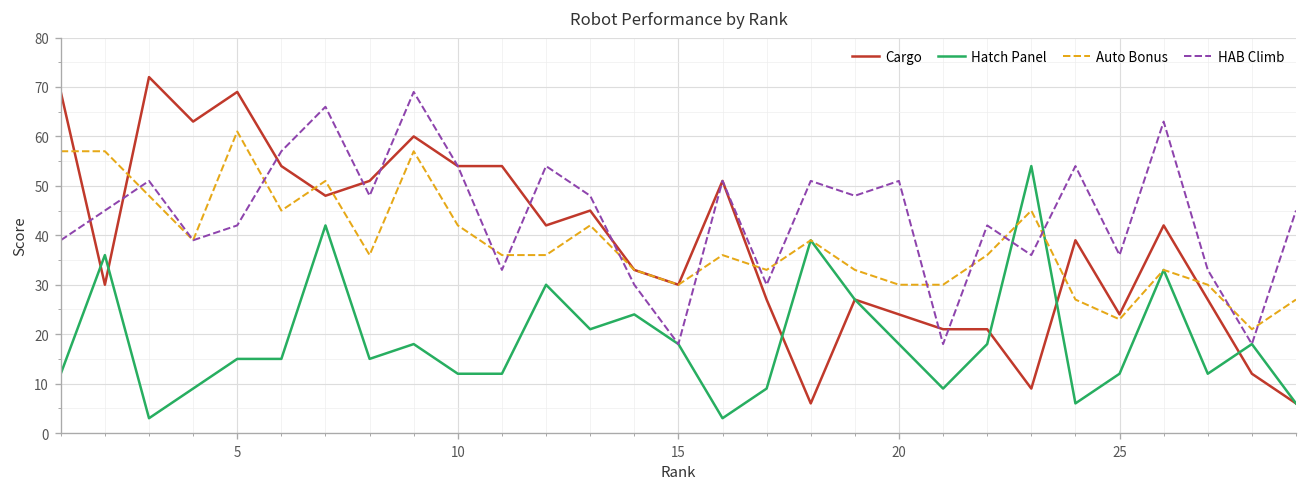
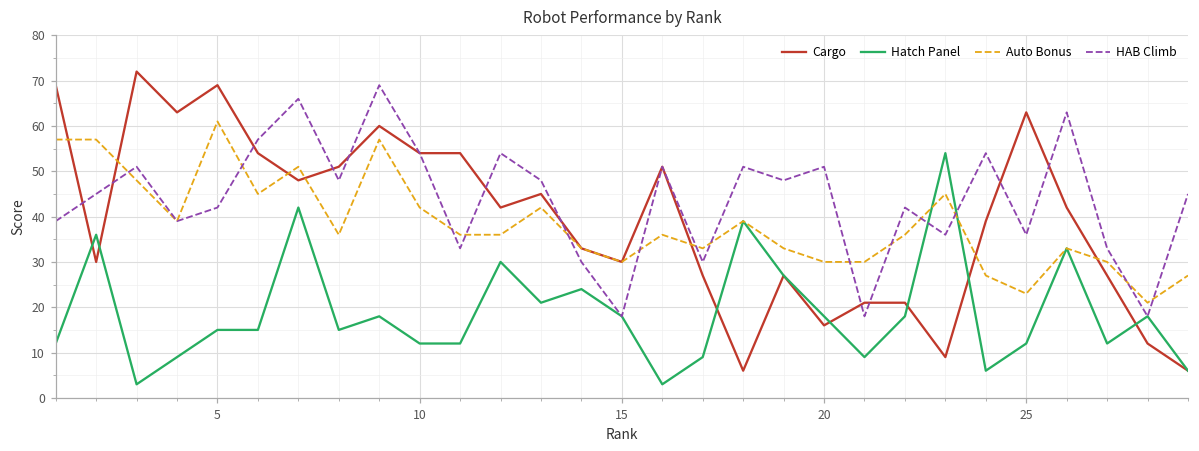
Cargo, 20: 24 -> 16
Cargo, 25: 24 -> 63
